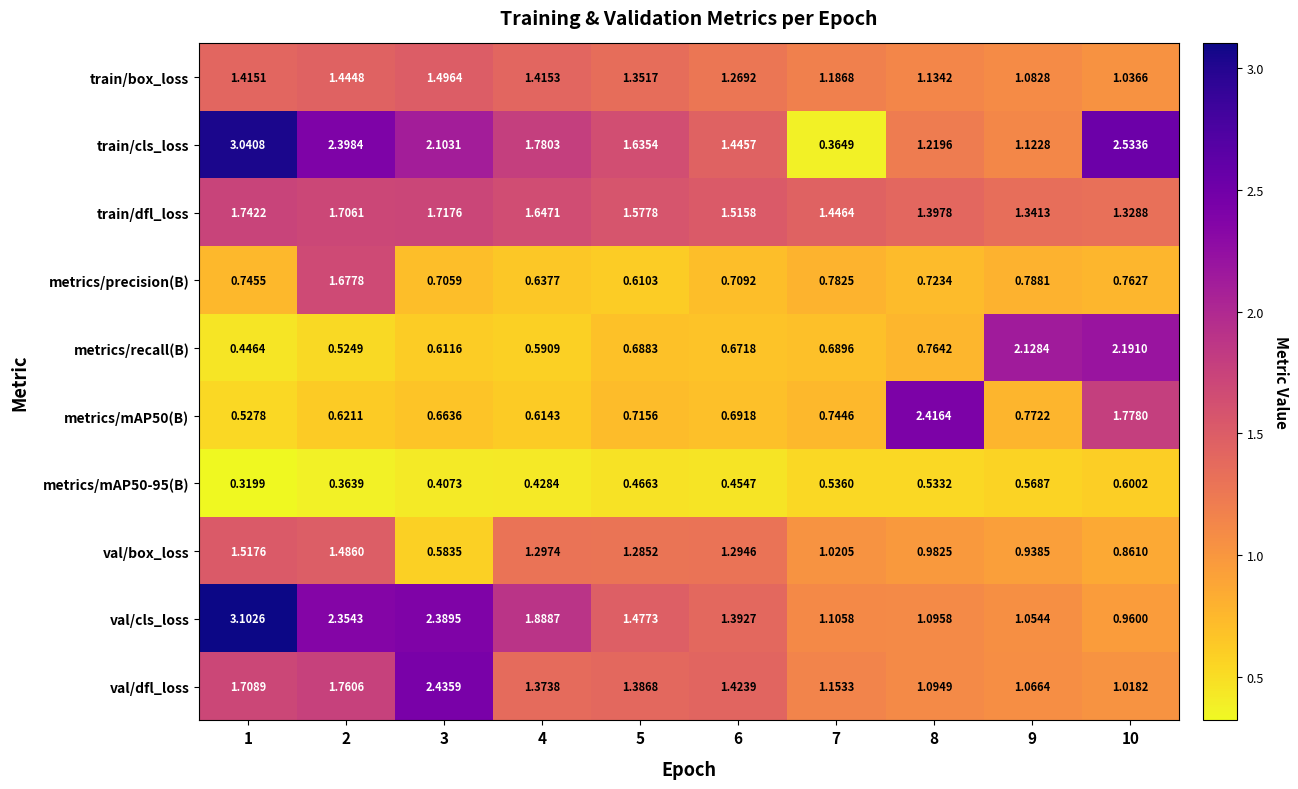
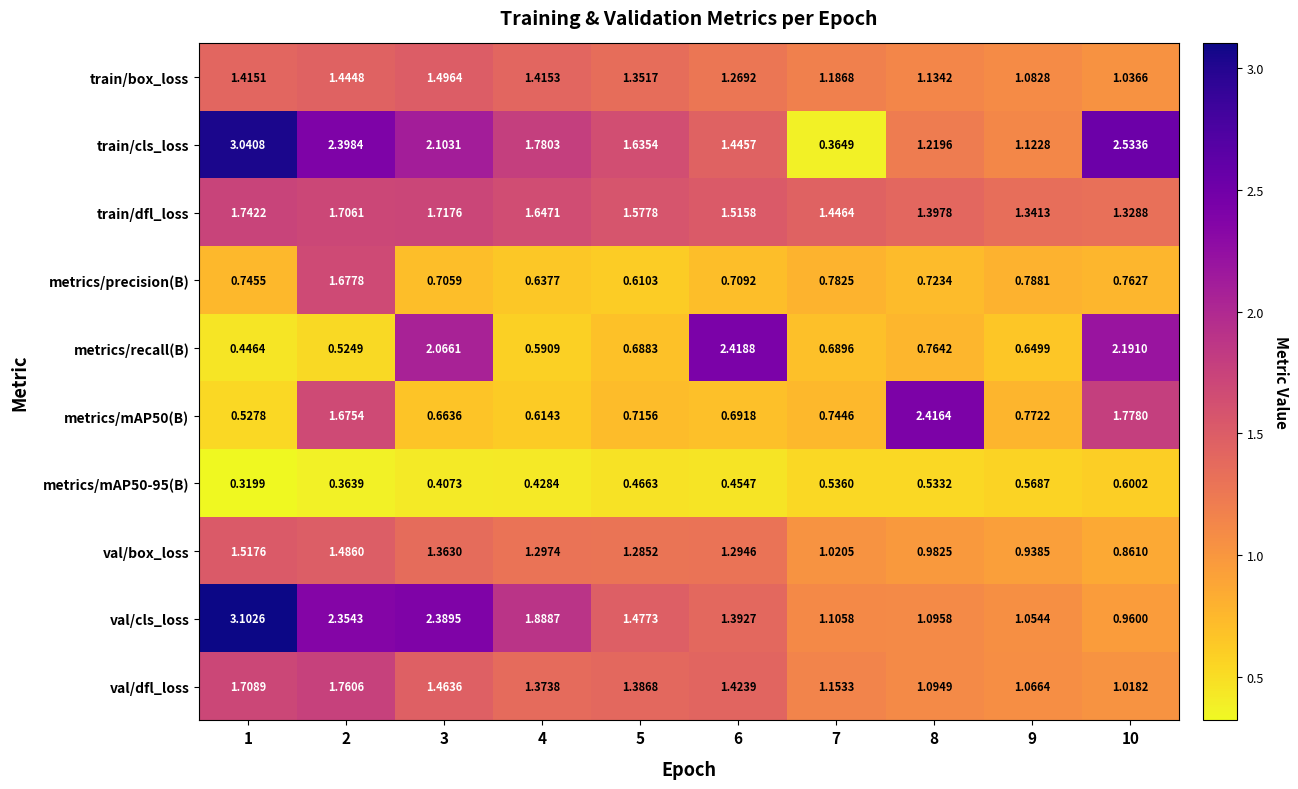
metrics/recall(B), 3: 0.6116 -> 2.0661
metrics/recall(B), 6: 0.6718 -> 2.4188
metrics/recall(B), 9: 2.1284 -> 0.6499
metrics/mAP50(B), 2: 0.6211 -> 1.6754
val/box_loss, 3: 0.5835 -> 1.3630
val/dfl_loss, 3: 2.4359 -> 1.4636
